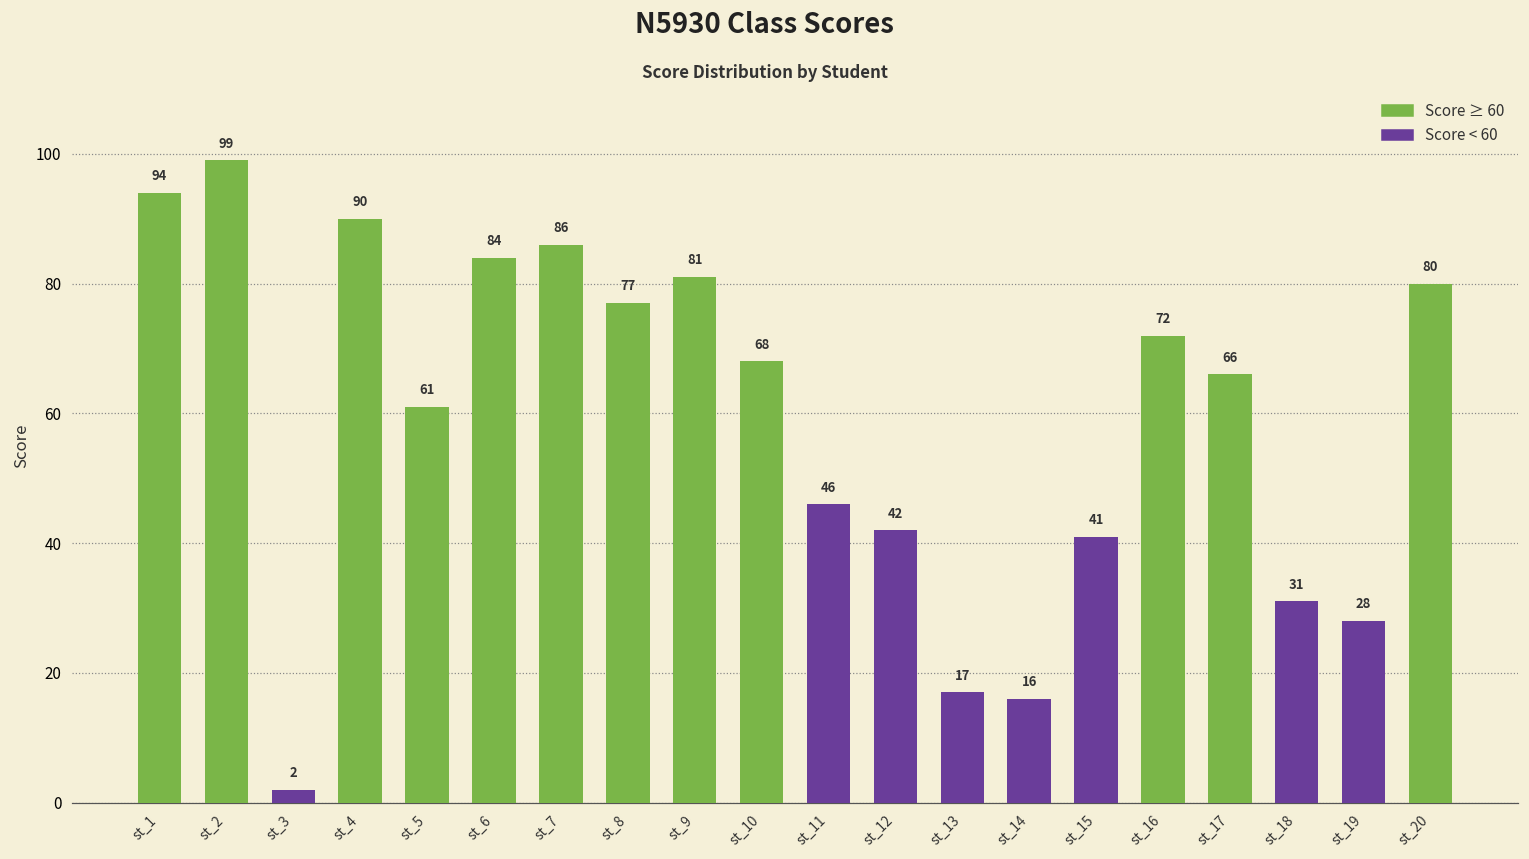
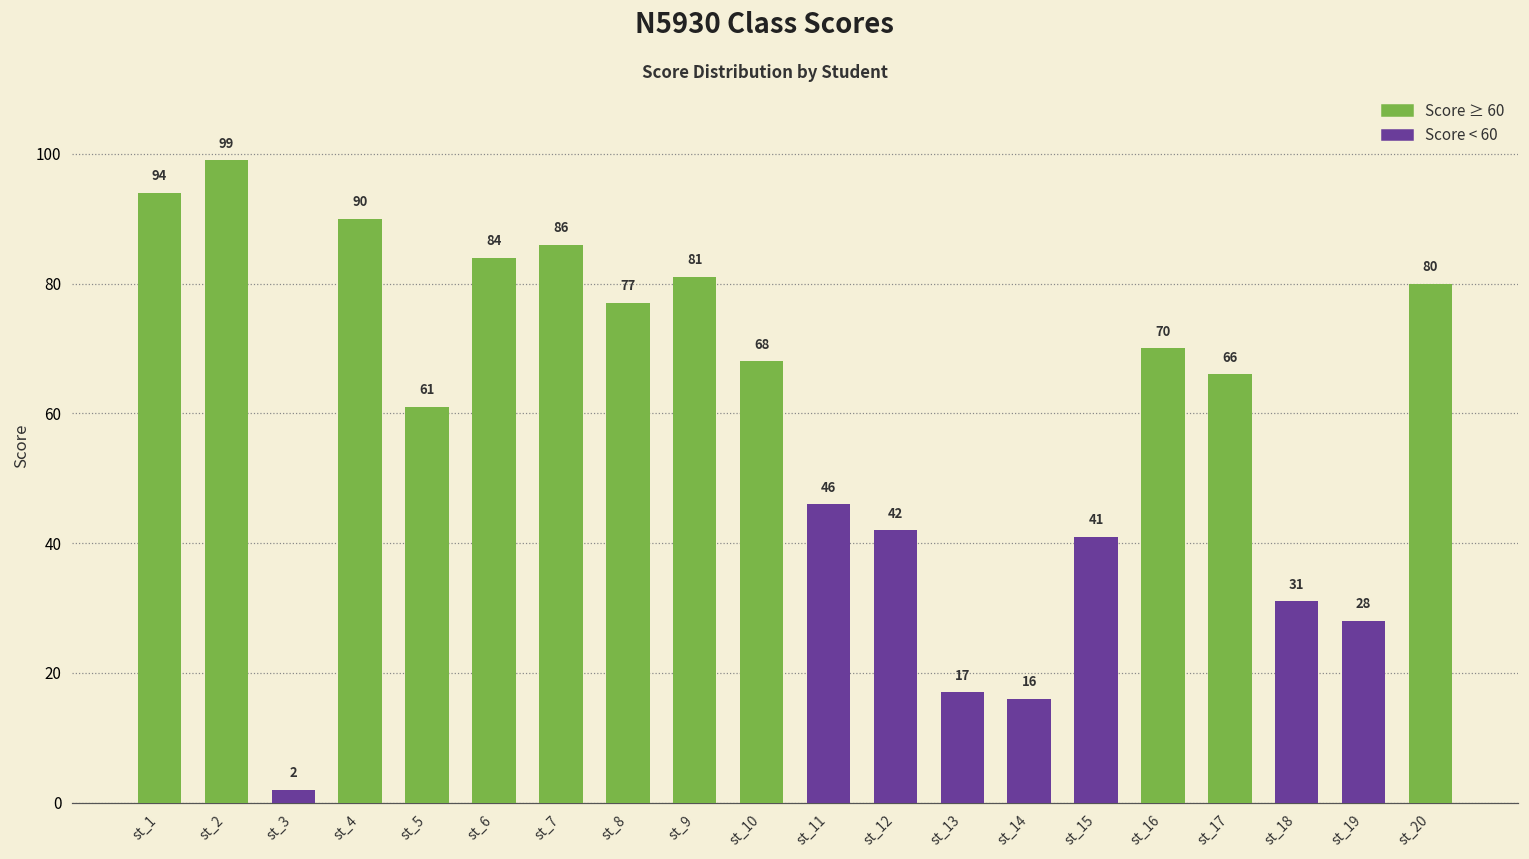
st_16: 72 -> 70
